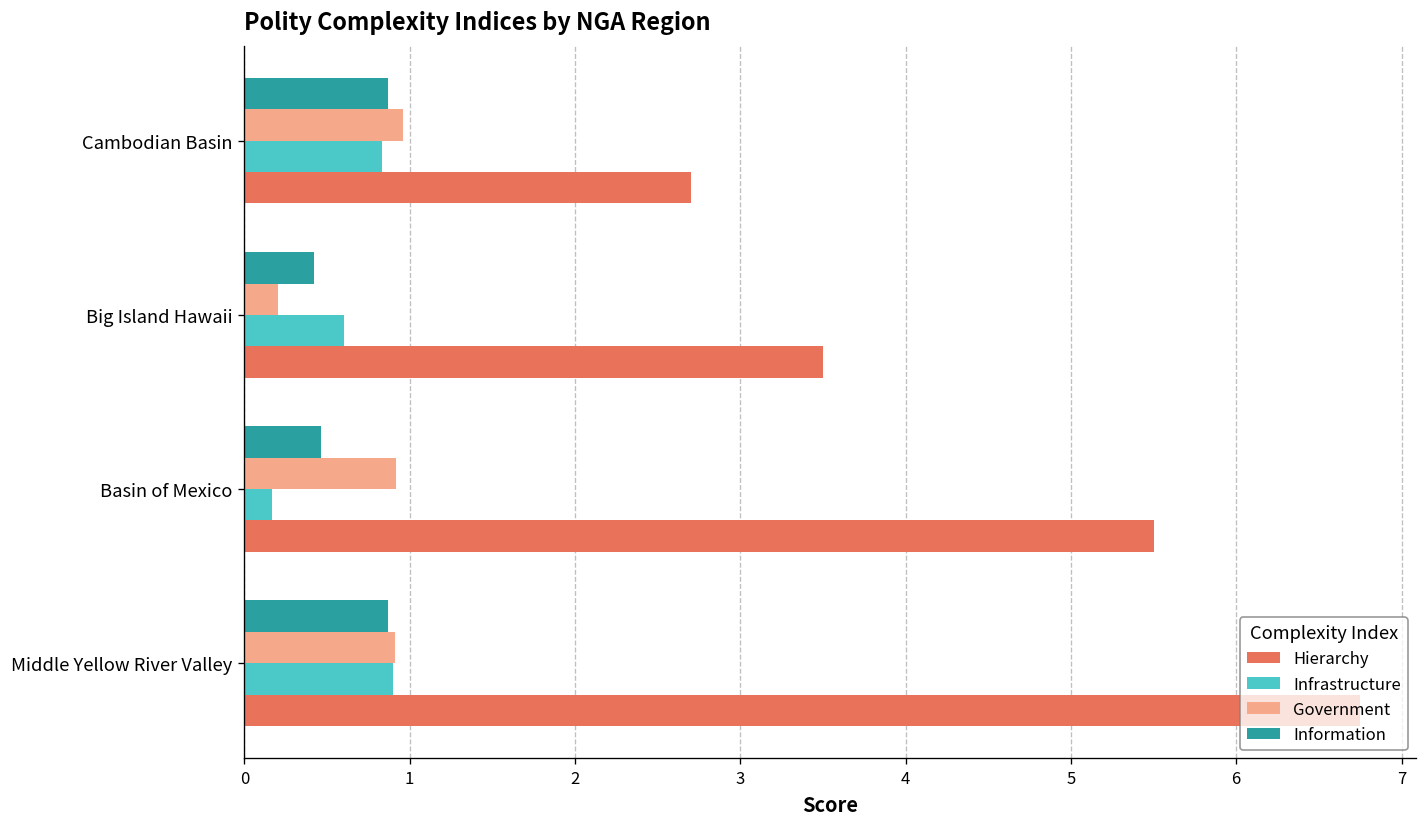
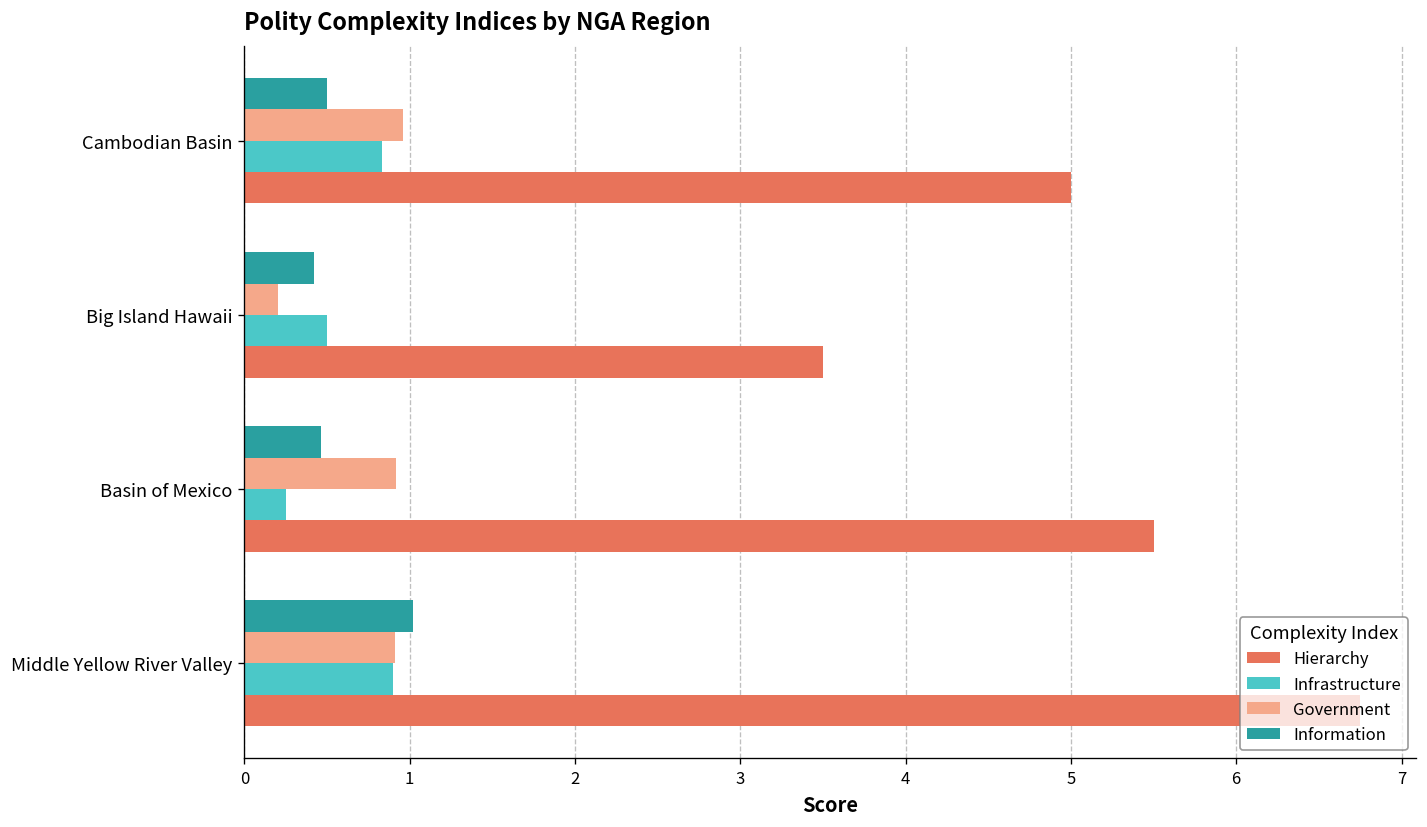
Information, Cambodian Basin: 0.87 -> 0.50
Hierarchy, Cambodian Basin: 2.7 -> 5.0
Infrastructure, Big Island Hawaii: 0.6 -> 0.5
Infrastructure, Basin of Mexico: 0.17 -> 0.25
Information, Middle Yellow River Valley: 0.87 -> 1.02
